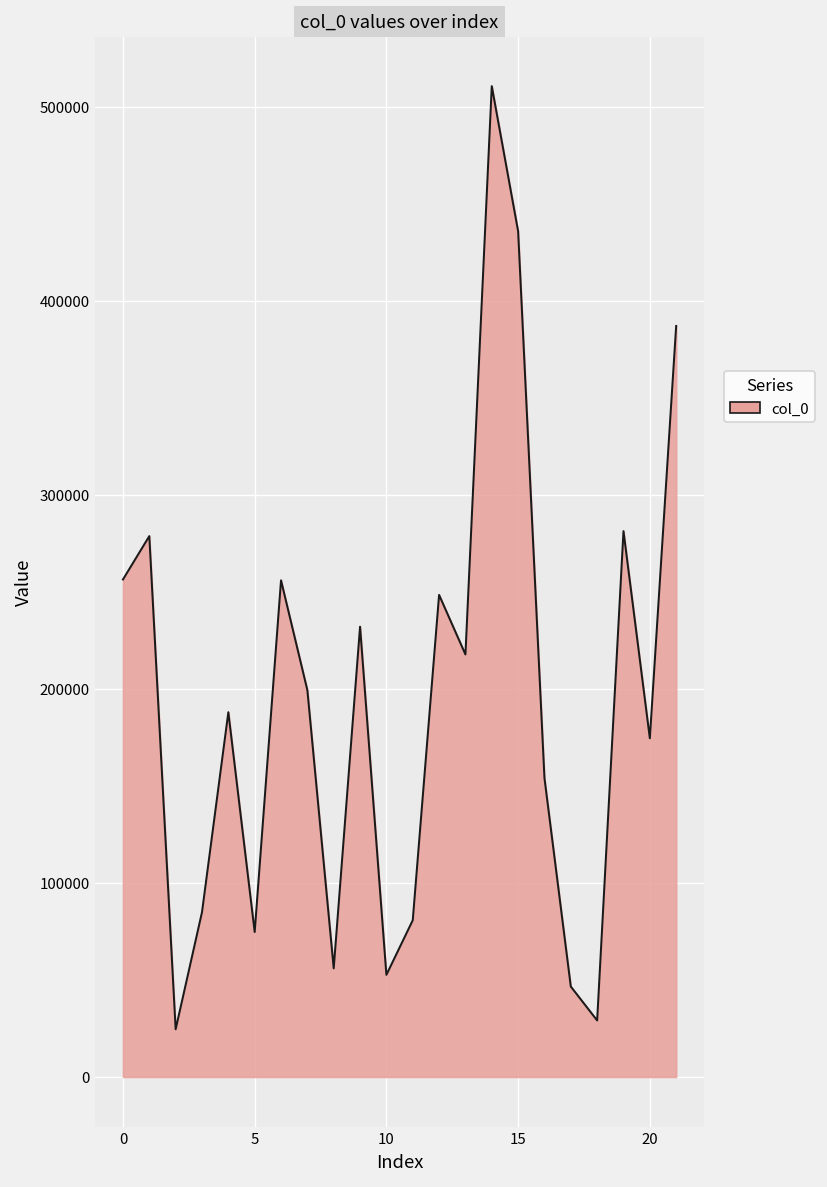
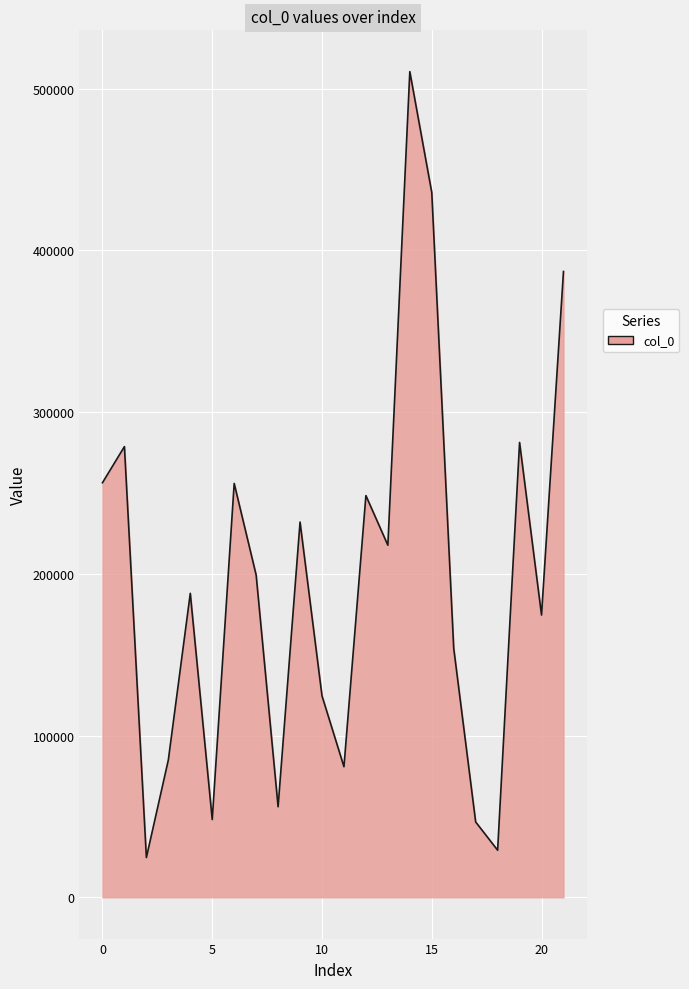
5: 75000 -> 48000
10: 53000 -> 125000
